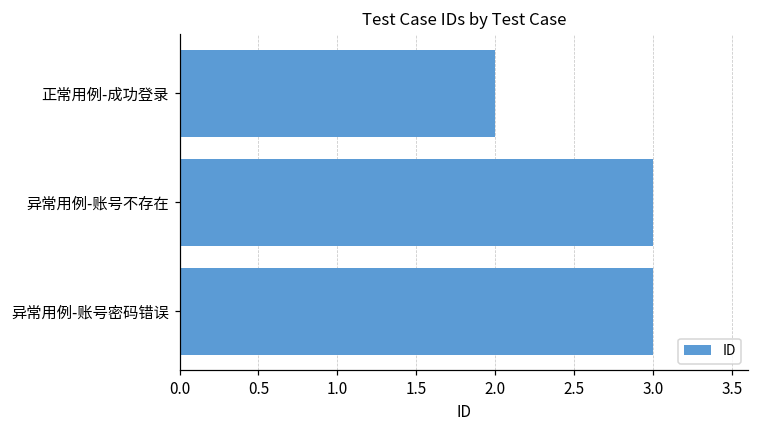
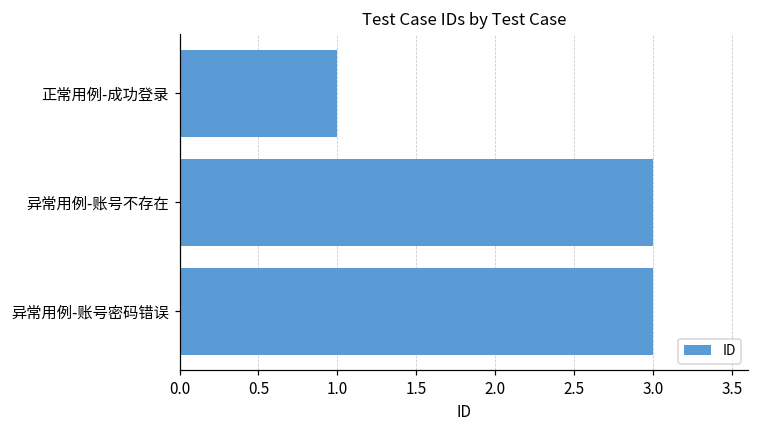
正常用例-成功登录: 2 -> 1
